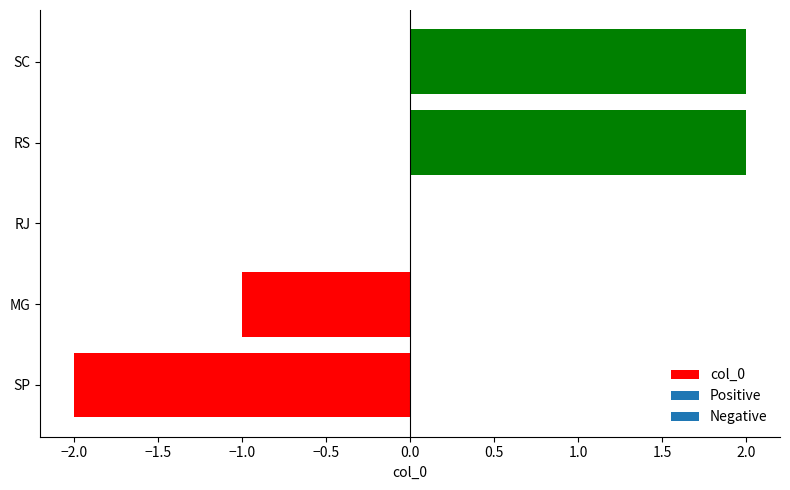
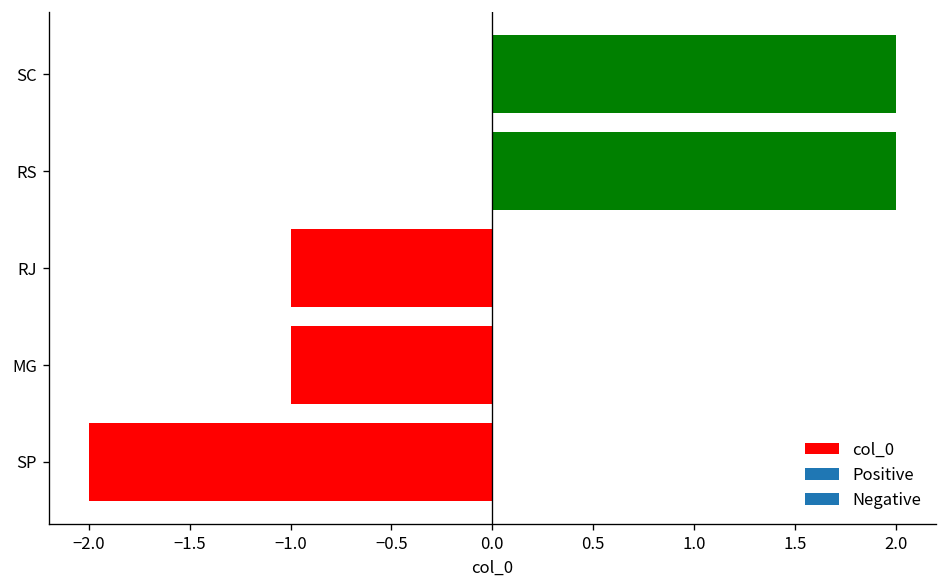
RJ: 0.00 -> -1.00
